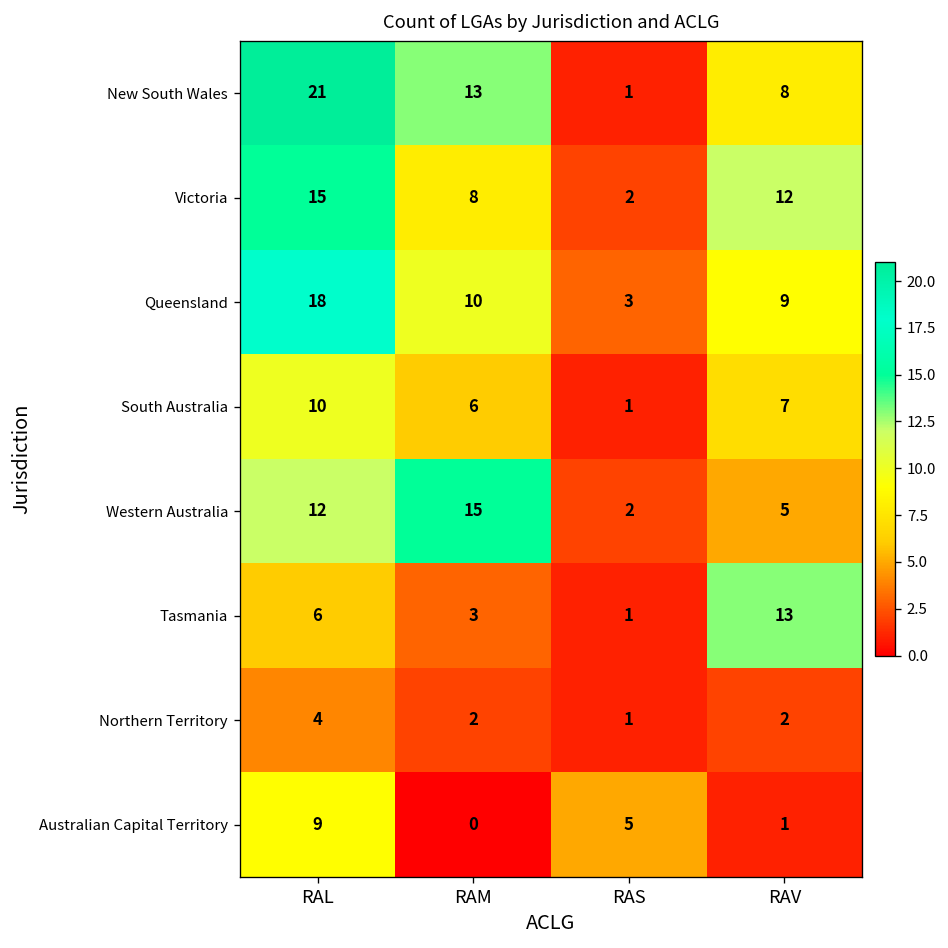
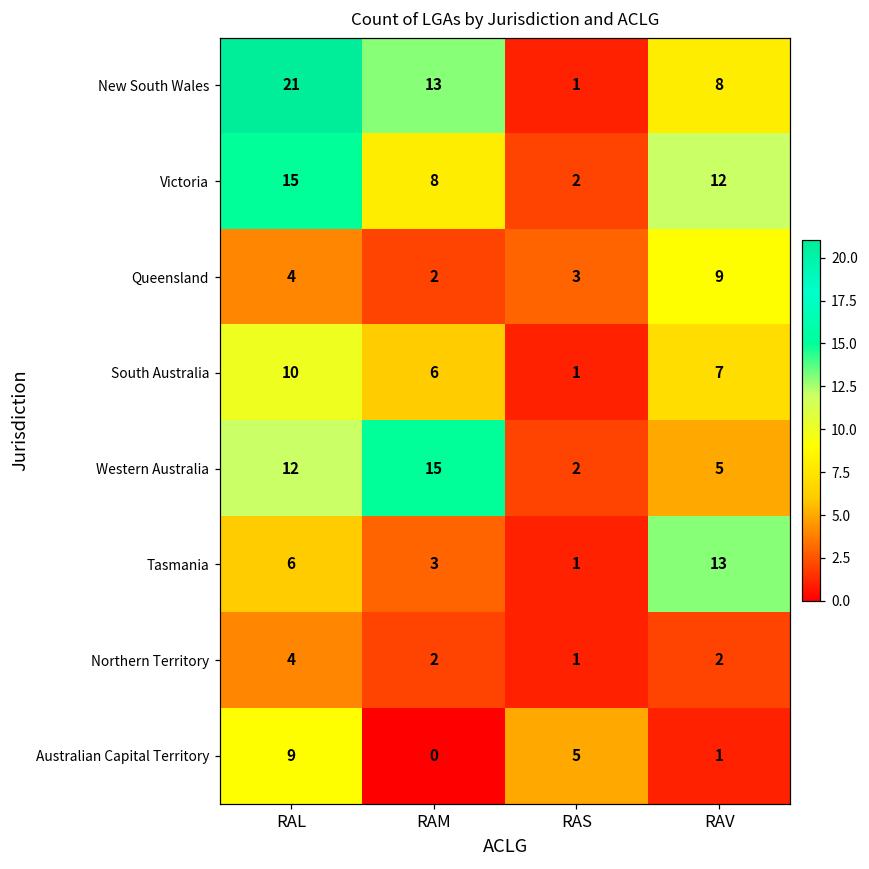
Queensland, RAL: 18 -> 4
Queensland, RAM: 10 -> 2
